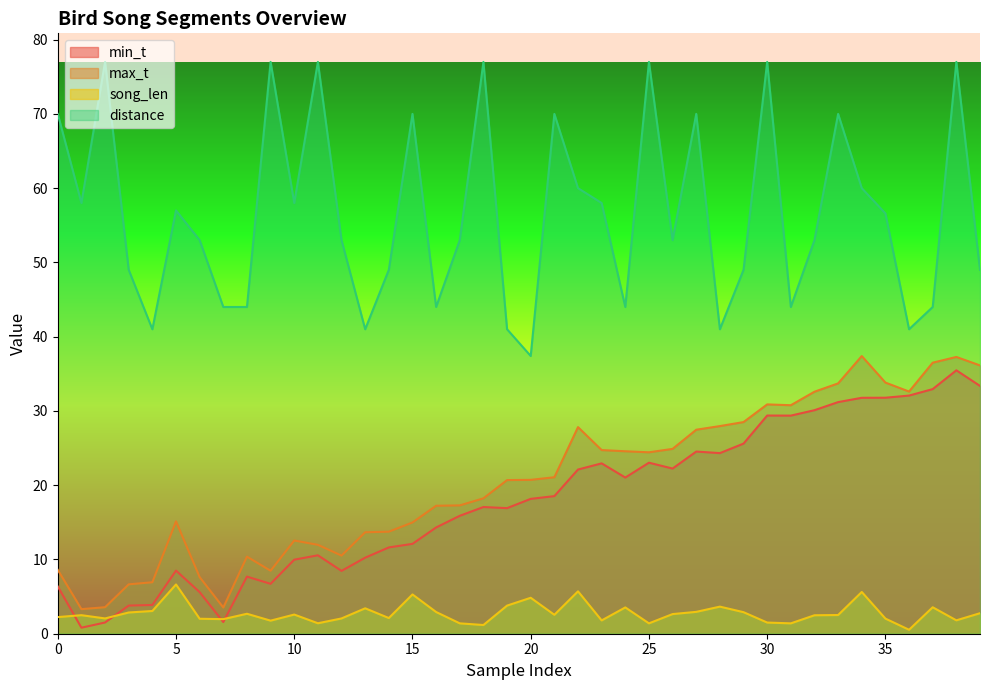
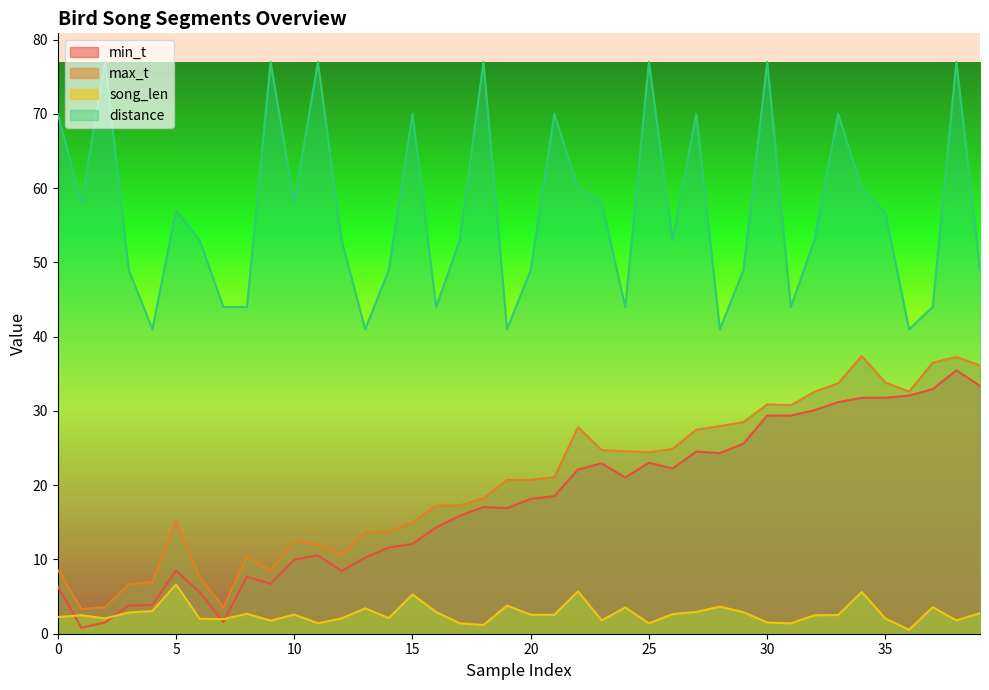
song_len, 20: 5 -> 3
distance, 20: 37 -> 49
